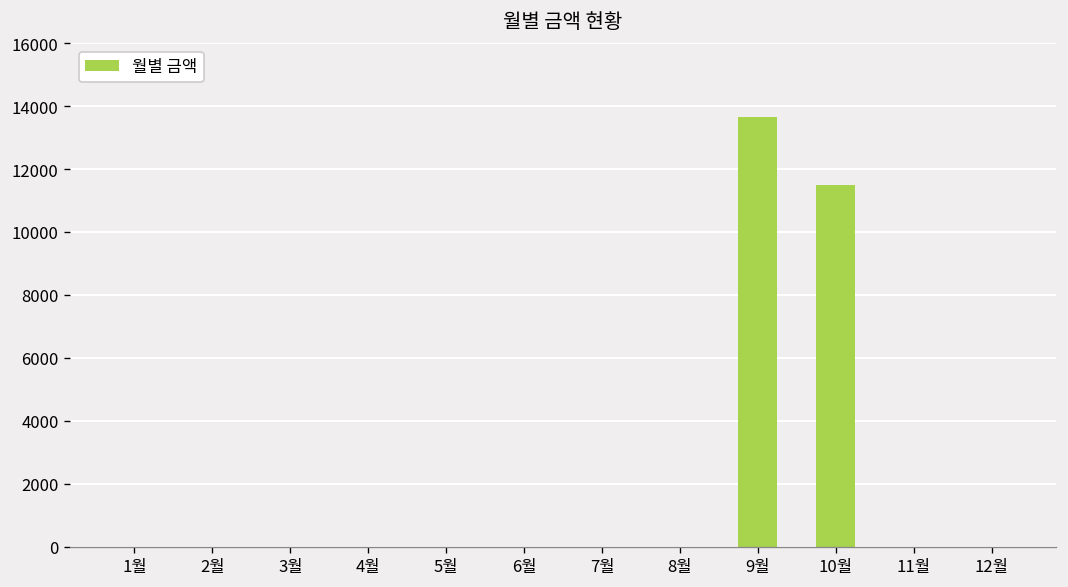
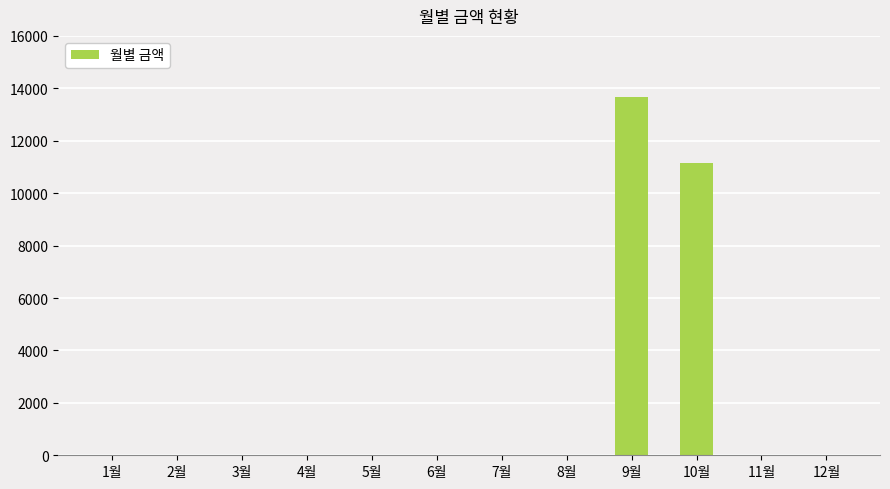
10월: 11500 -> 11200
